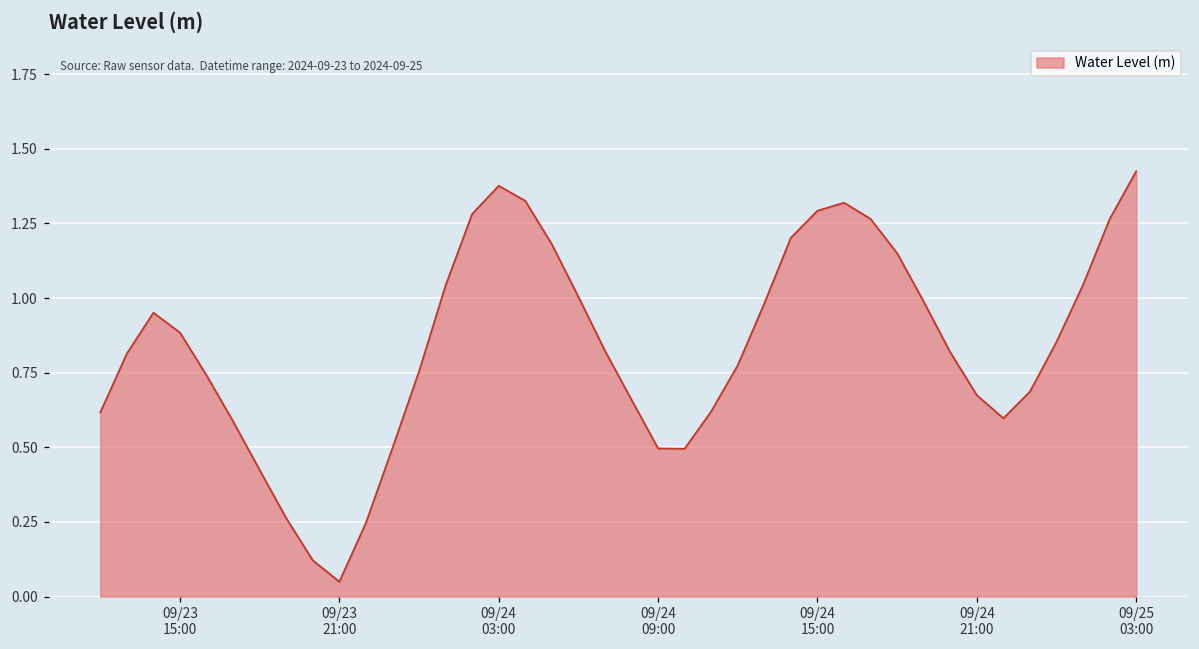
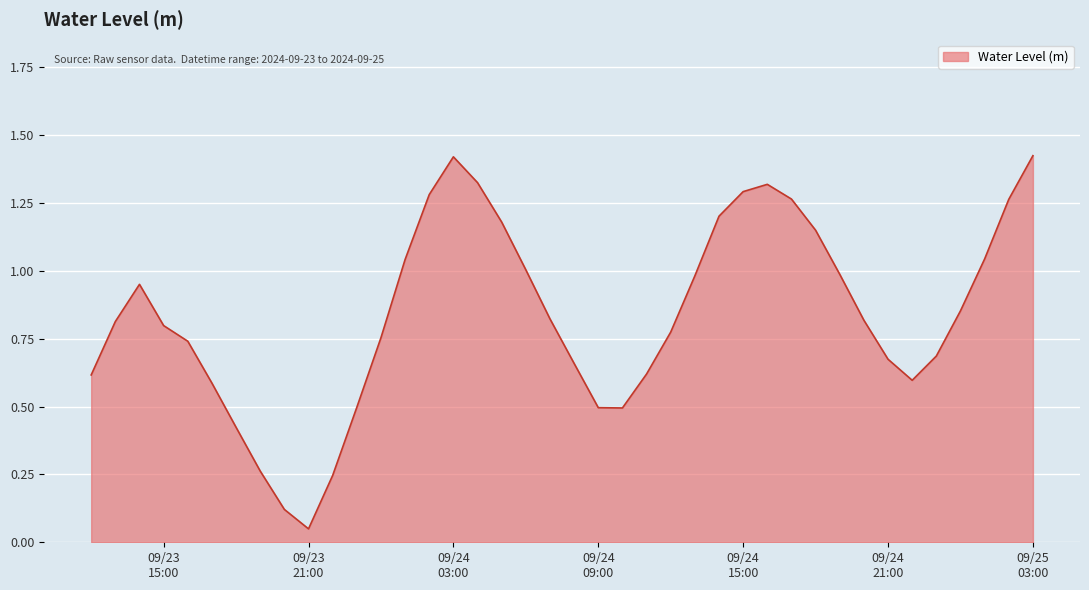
09/23 15:00: 0.88 -> 0.80
09/24 03:00: 1.38 -> 1.42
